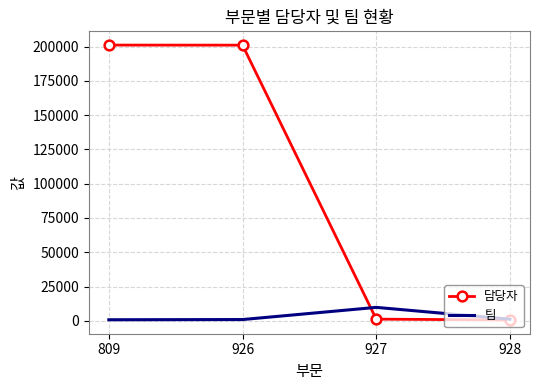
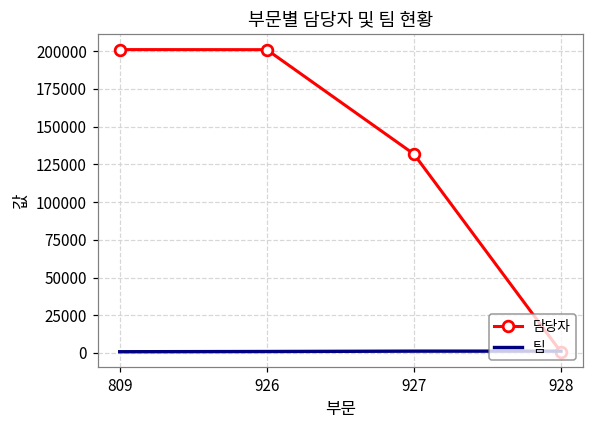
담당자, 927: 1000 -> 132000
팀, 927: 10000 -> 1000
